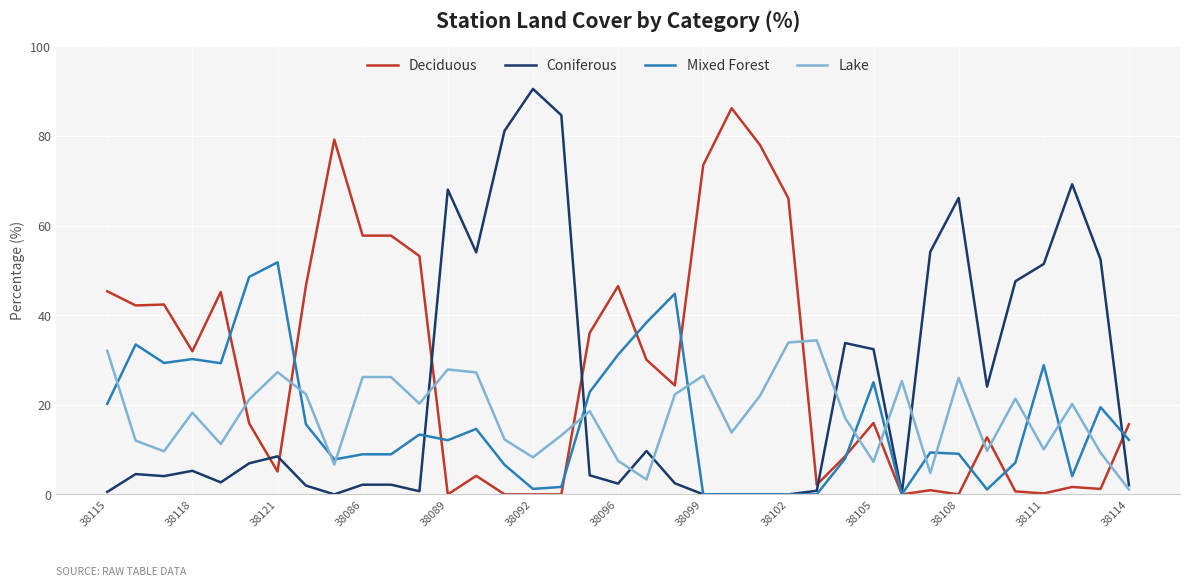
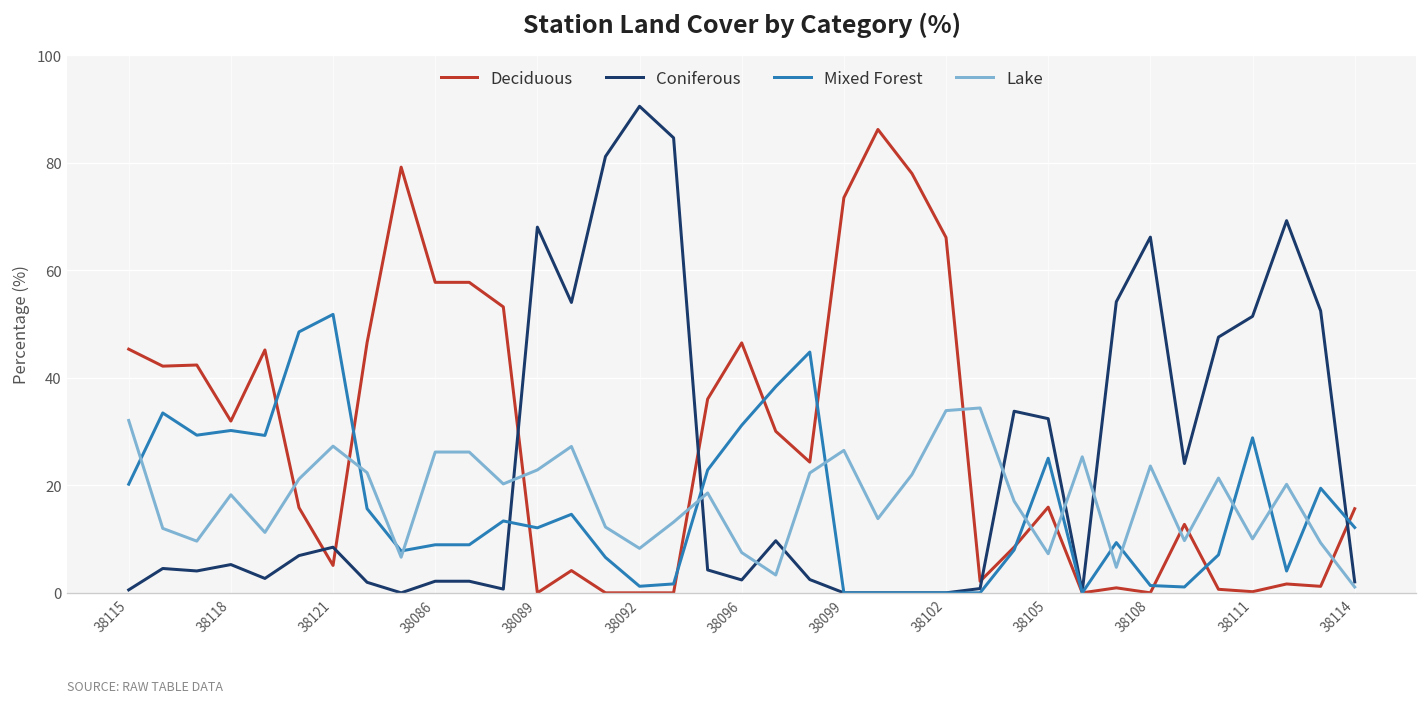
Lake, 38089: 28 -> 23
Mixed Forest, 38108: 9 -> 1
Lake, 38108: 26 -> 24
